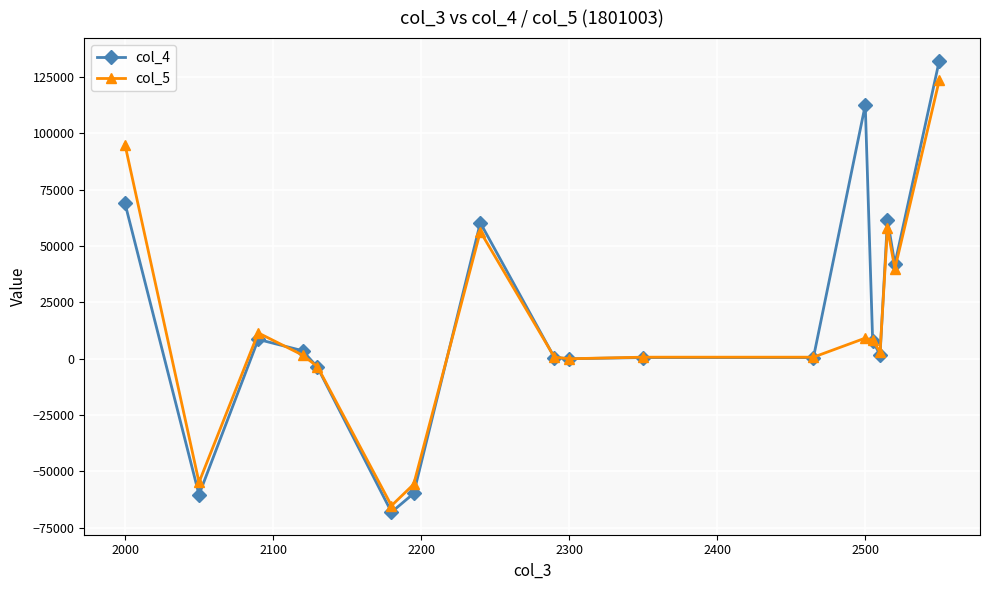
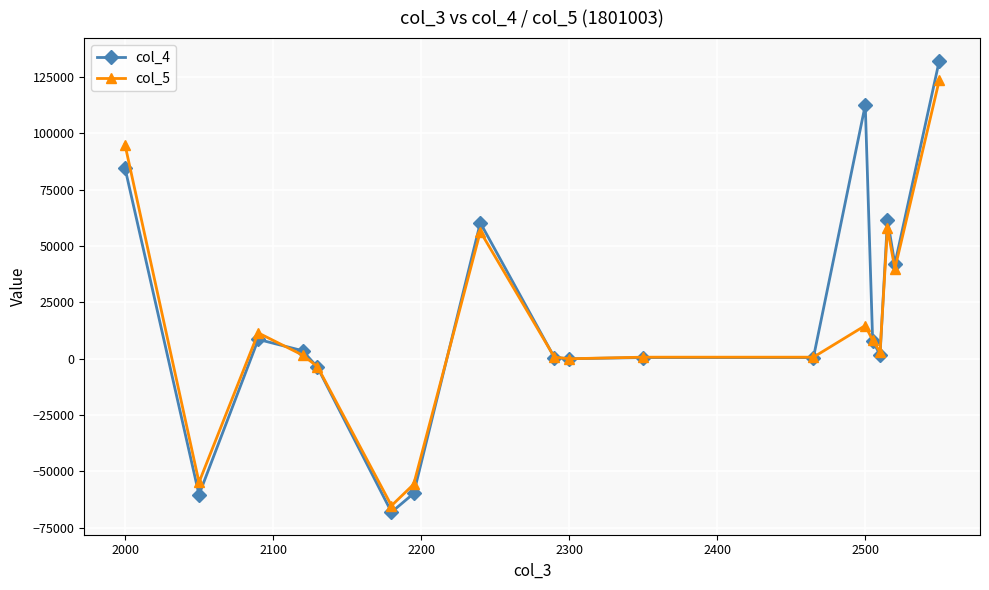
col_4, 2000: 69000 -> 85000
col_5, 2500: 9000 -> 15000
